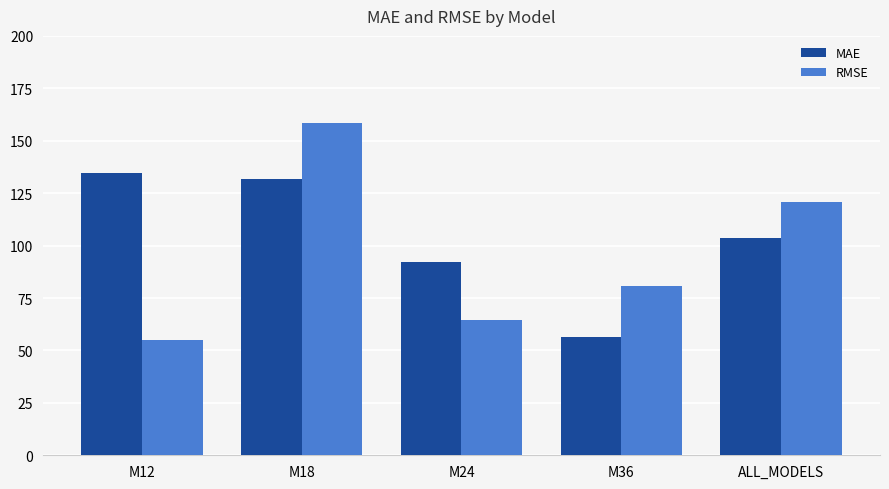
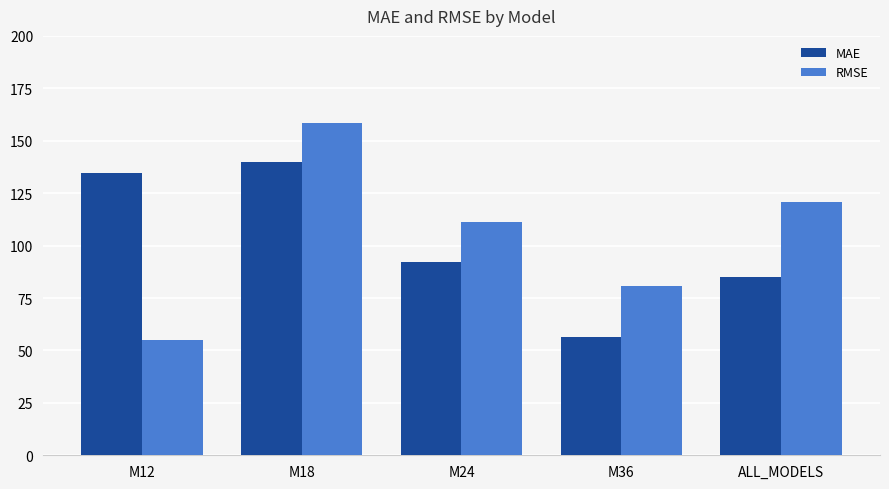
MAE, M18: 132 -> 140
RMSE, M24: 64 -> 111
MAE, ALL_MODELS: 104 -> 85
